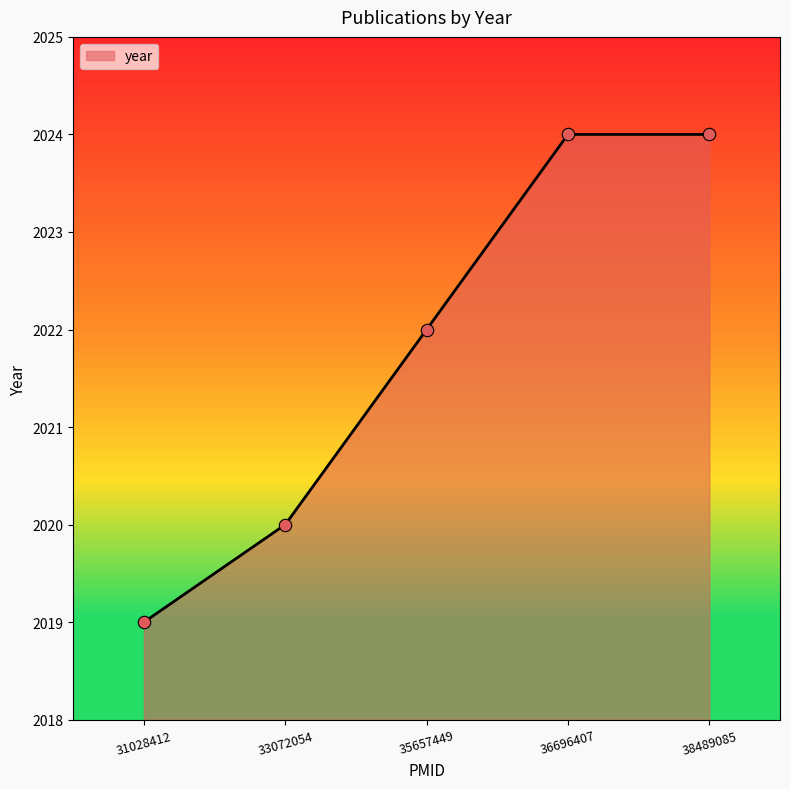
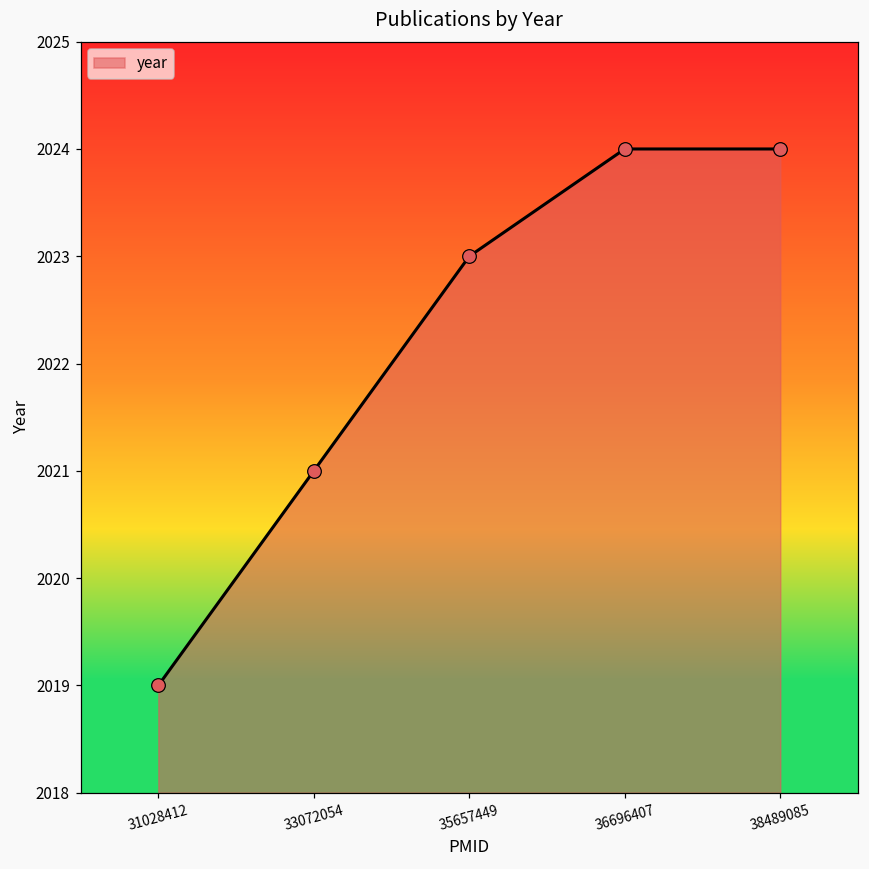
33072054: 2020 -> 2021
35657449: 2022 -> 2023
